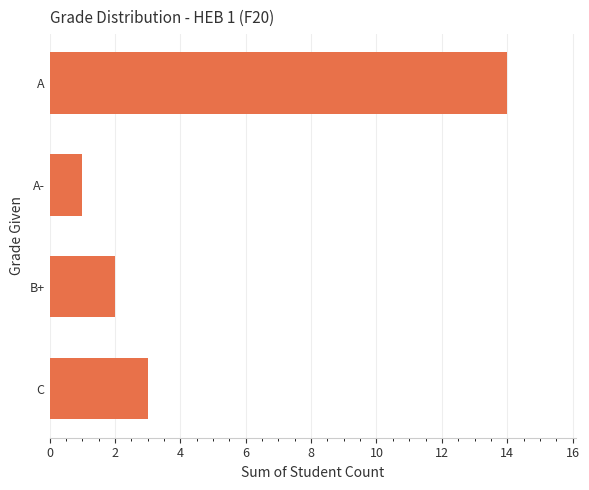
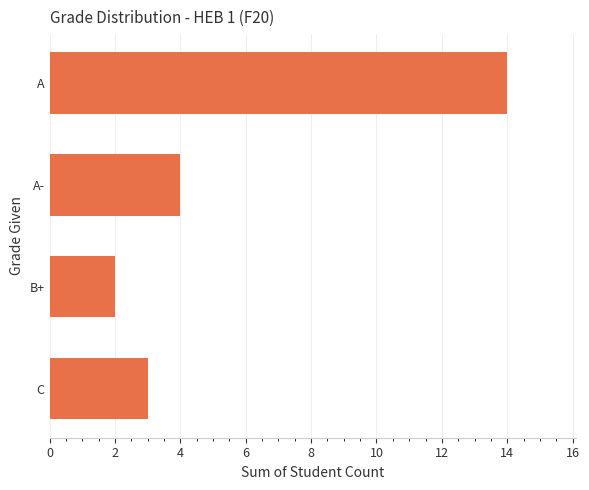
A-: 1 -> 4
